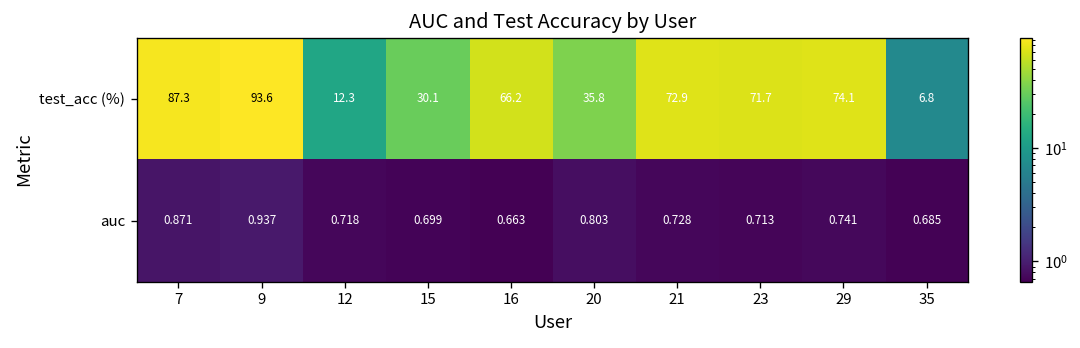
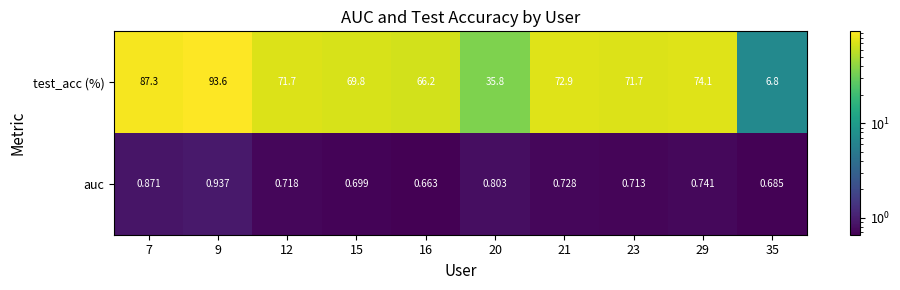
test_acc (%), 12: 12.3 -> 71.7
test_acc (%), 15: 30.1 -> 69.8
